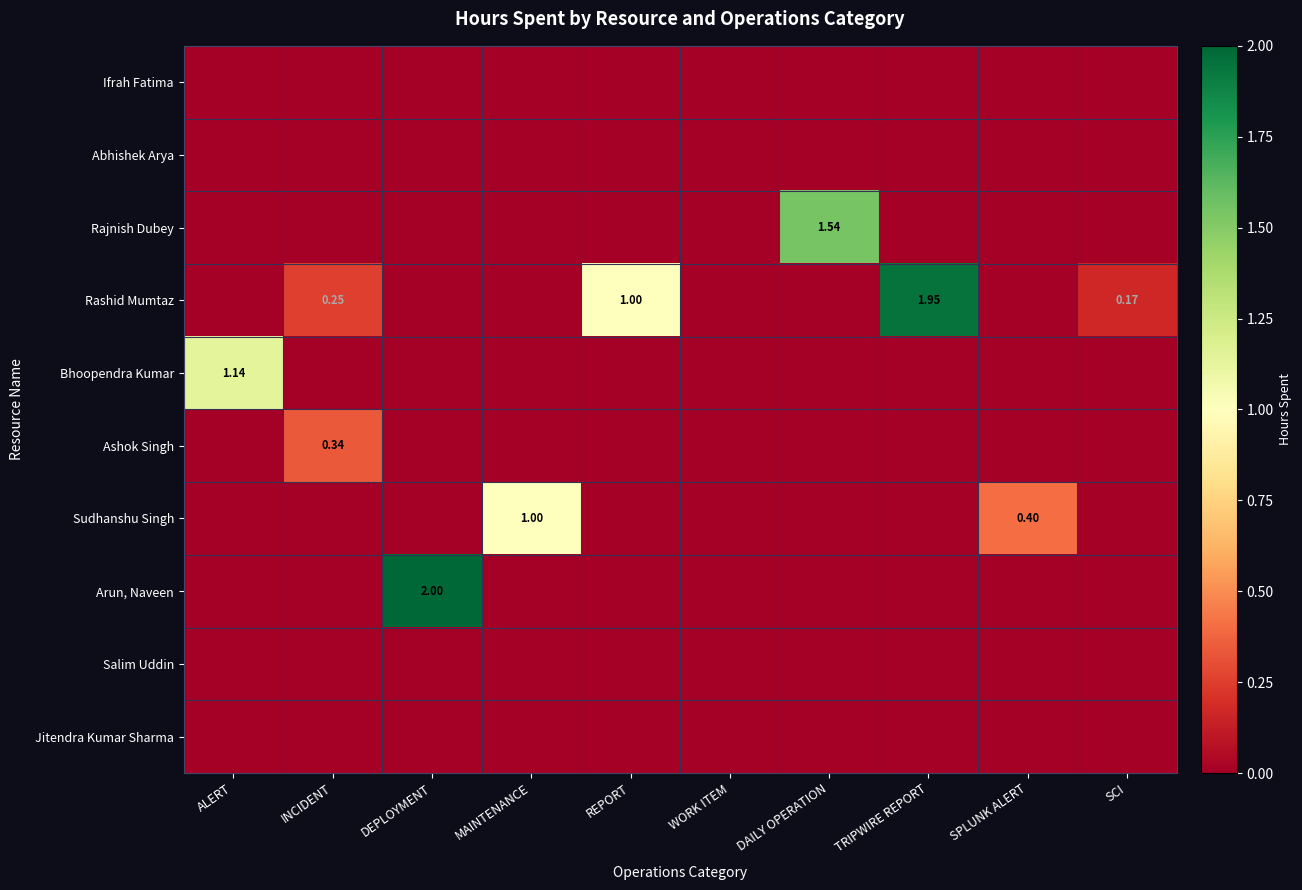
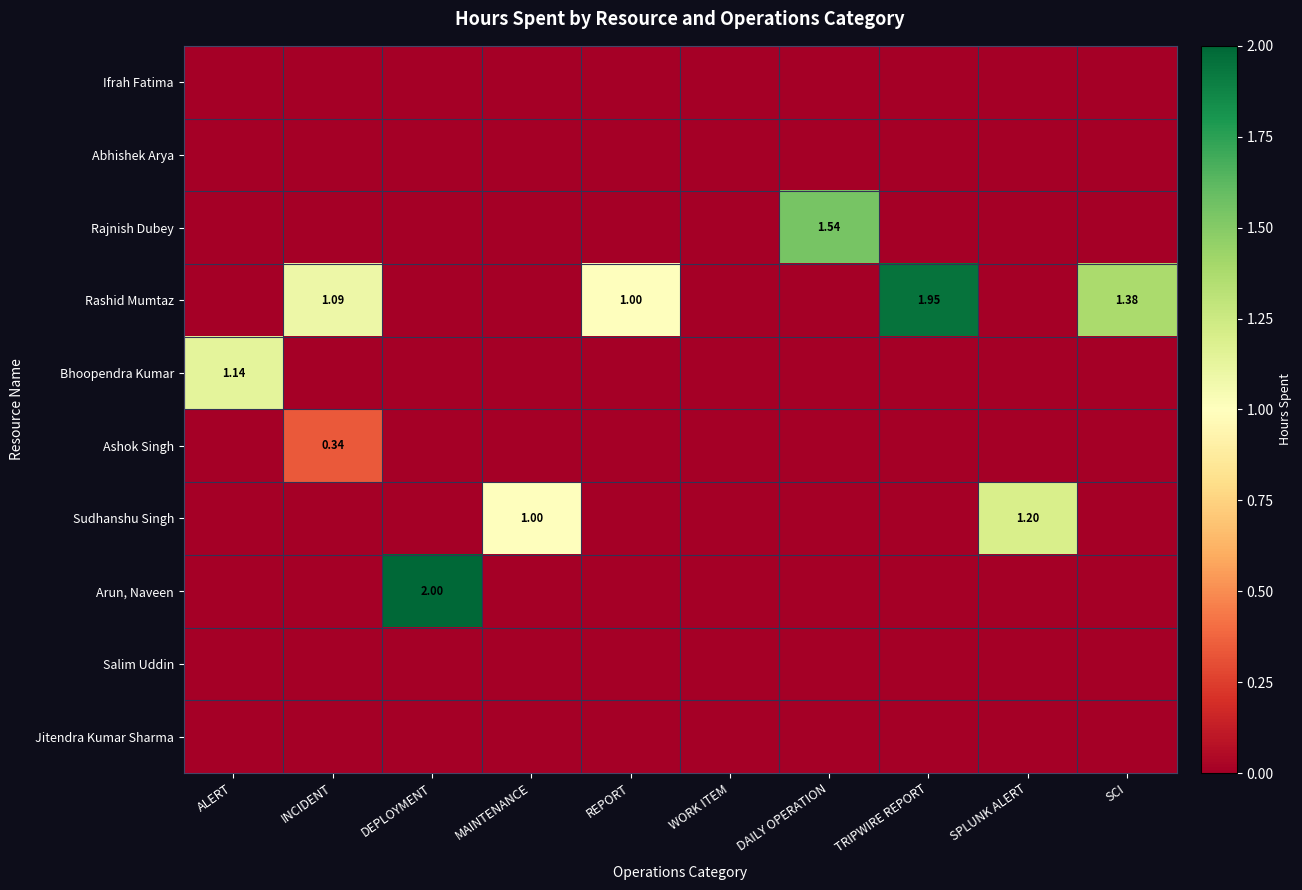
Rashid Mumtaz, INCIDENT: 0.25 -> 1.09
Rashid Mumtaz, SCI: 0.17 -> 1.38
Sudhanshu Singh, SPLUNK ALERT: 0.40 -> 1.20
